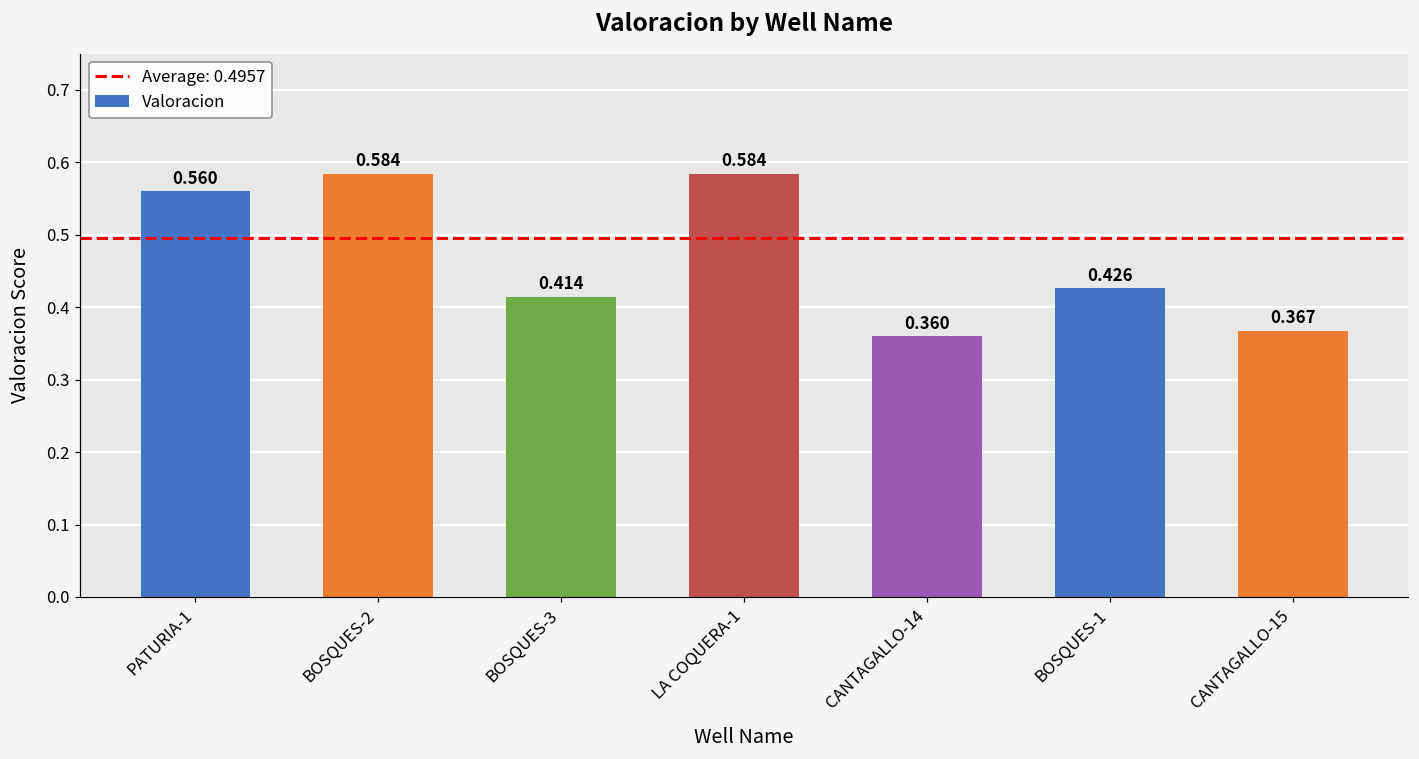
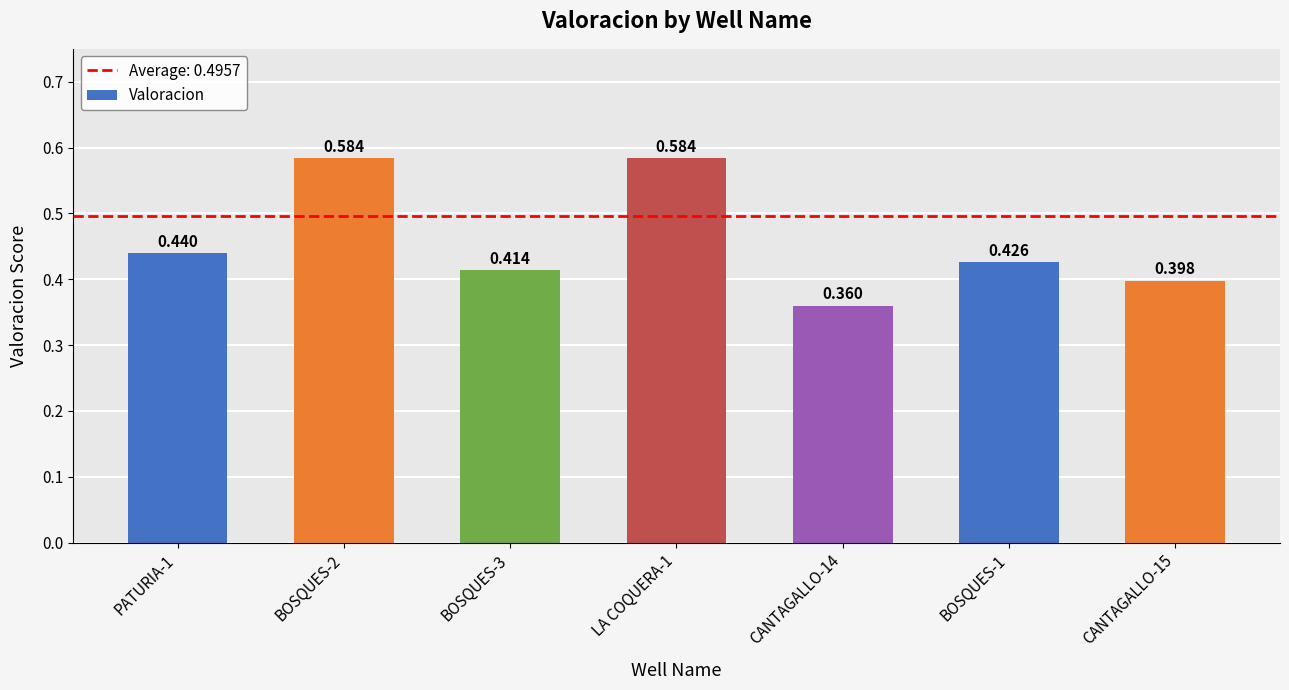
PATURIA-1: 0.560 -> 0.440
CANTAGALLO-15: 0.367 -> 0.398
